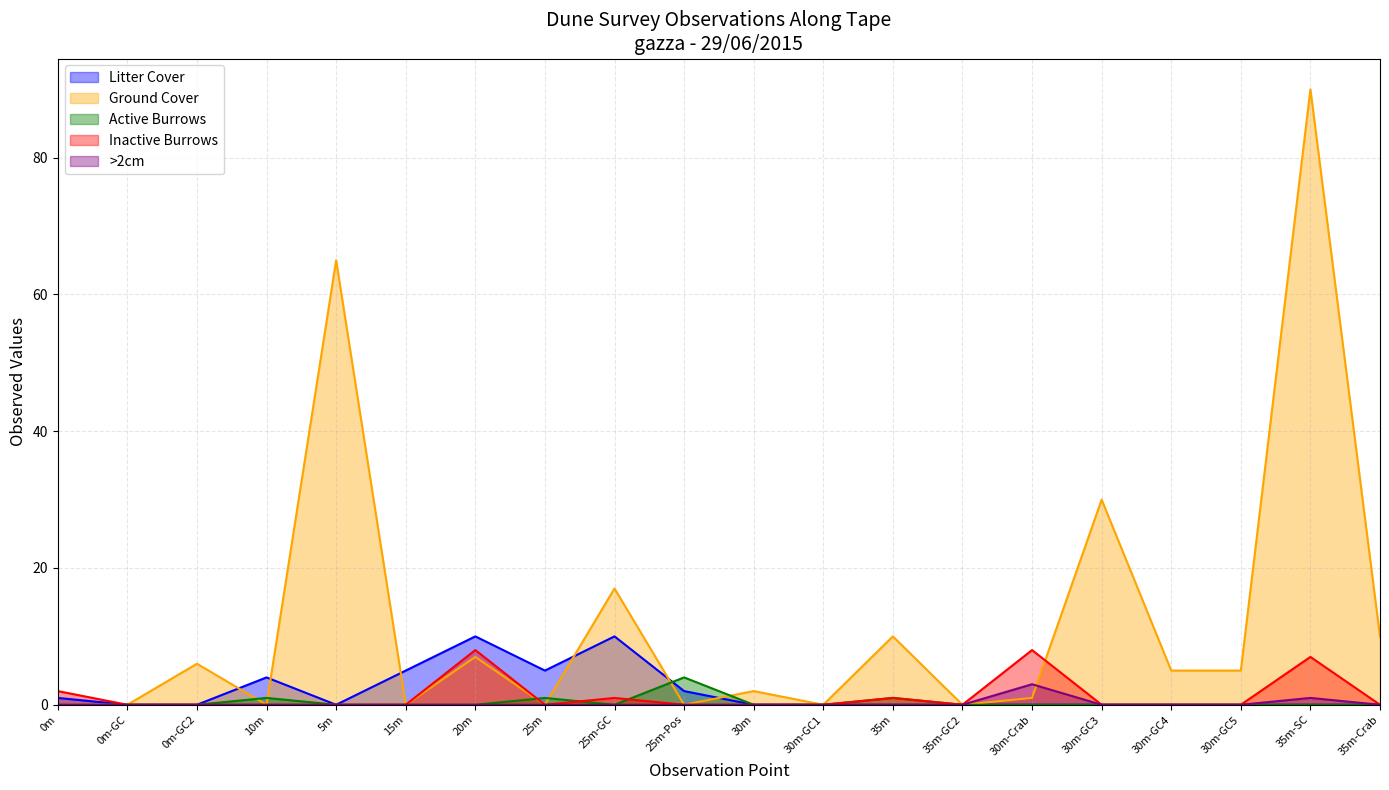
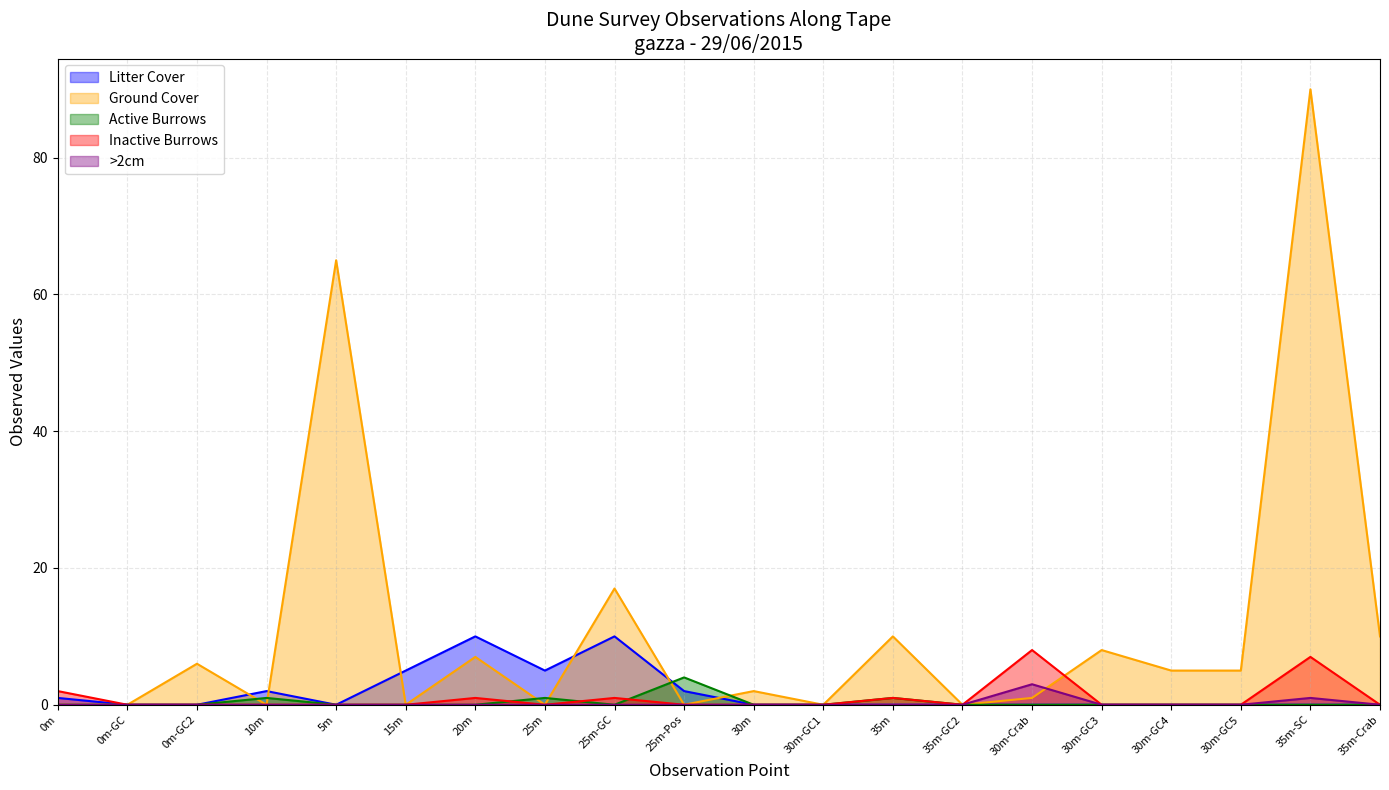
Litter Cover, 10m: 4 -> 2
Inactive Burrows, 20m: 8 -> 1
Ground Cover, 30m-GC3: 30 -> 8
